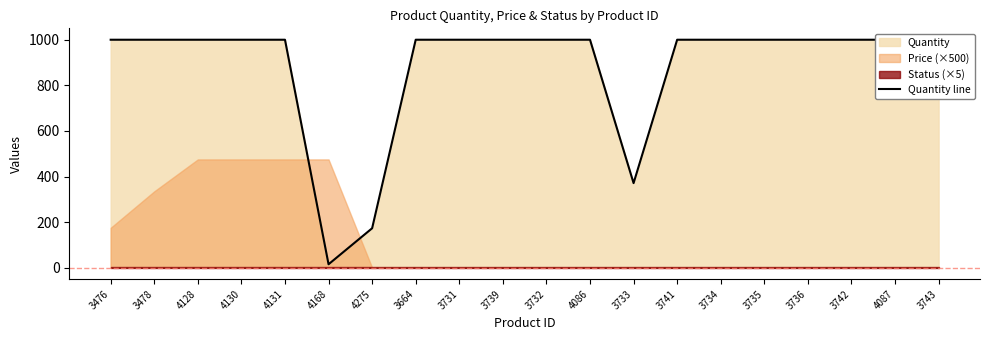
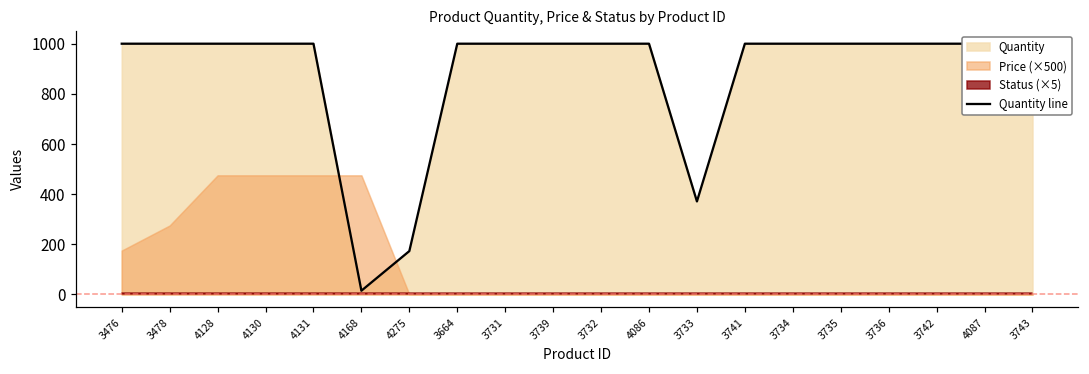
Price (×500), 3478: 340 -> 280
